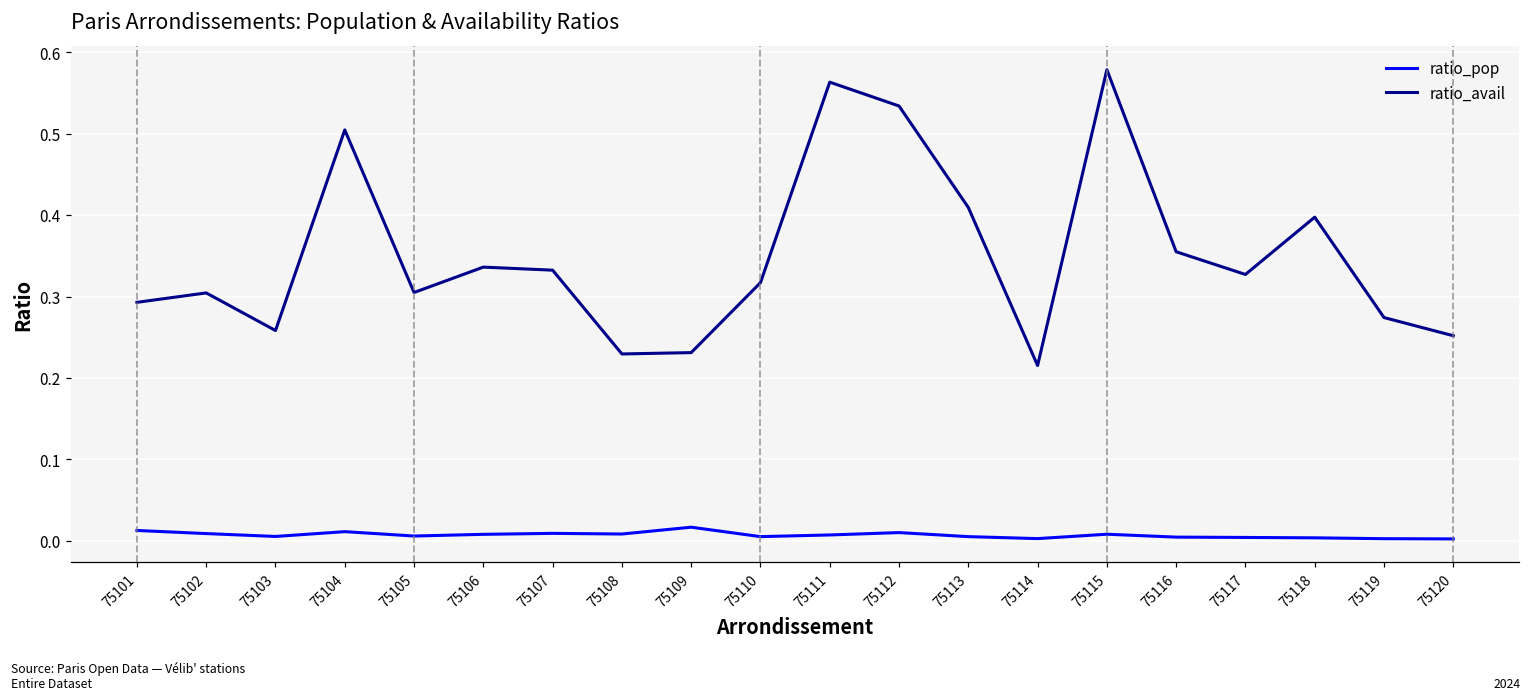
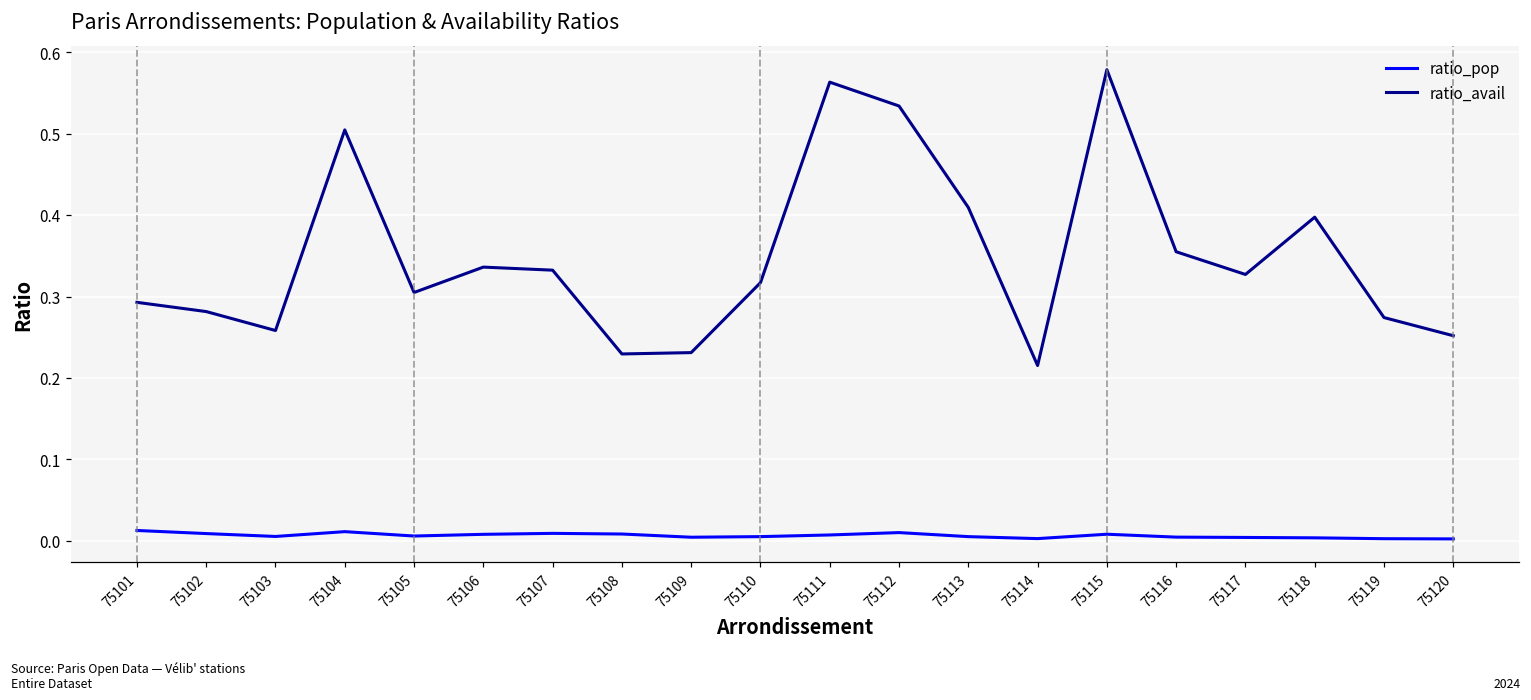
ratio_avail, 75102: 0.30 -> 0.28
ratio_pop, 75109: 0.02 -> 0.00
